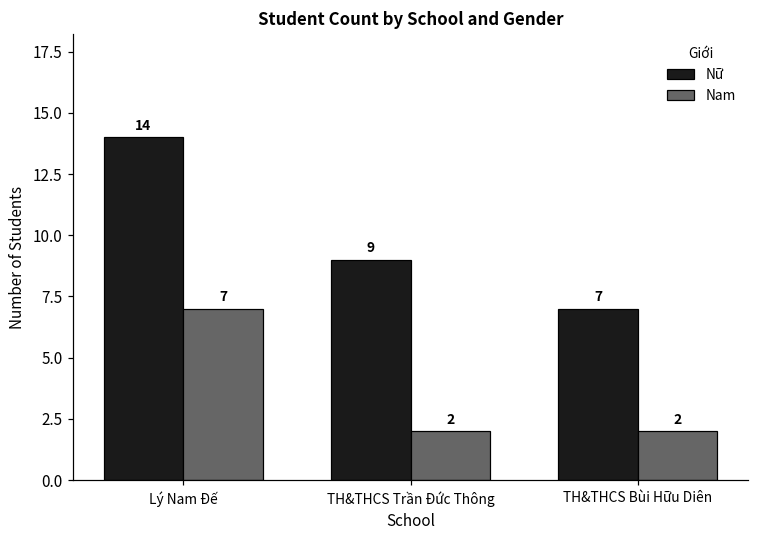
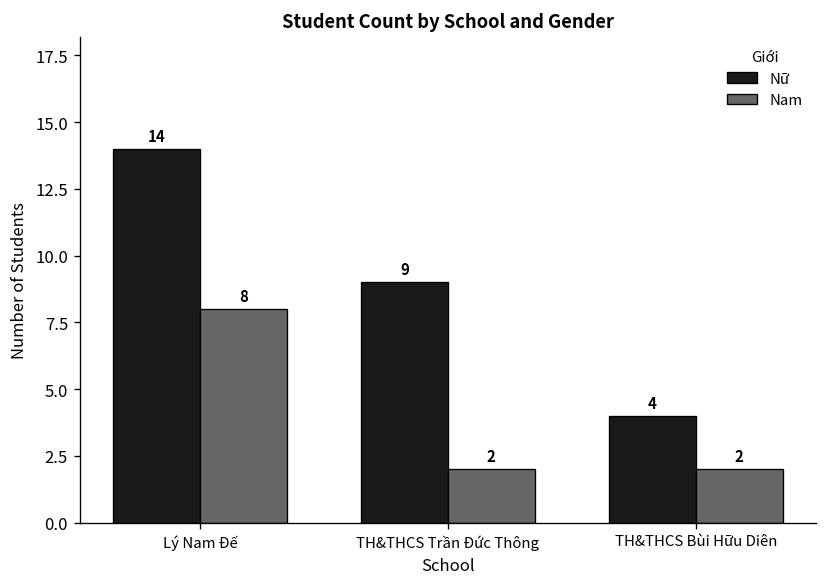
Nam, Lý Nam Đế: 7 -> 8
Nữ, TH&THCS Bùi Hữu Diên: 7 -> 4
